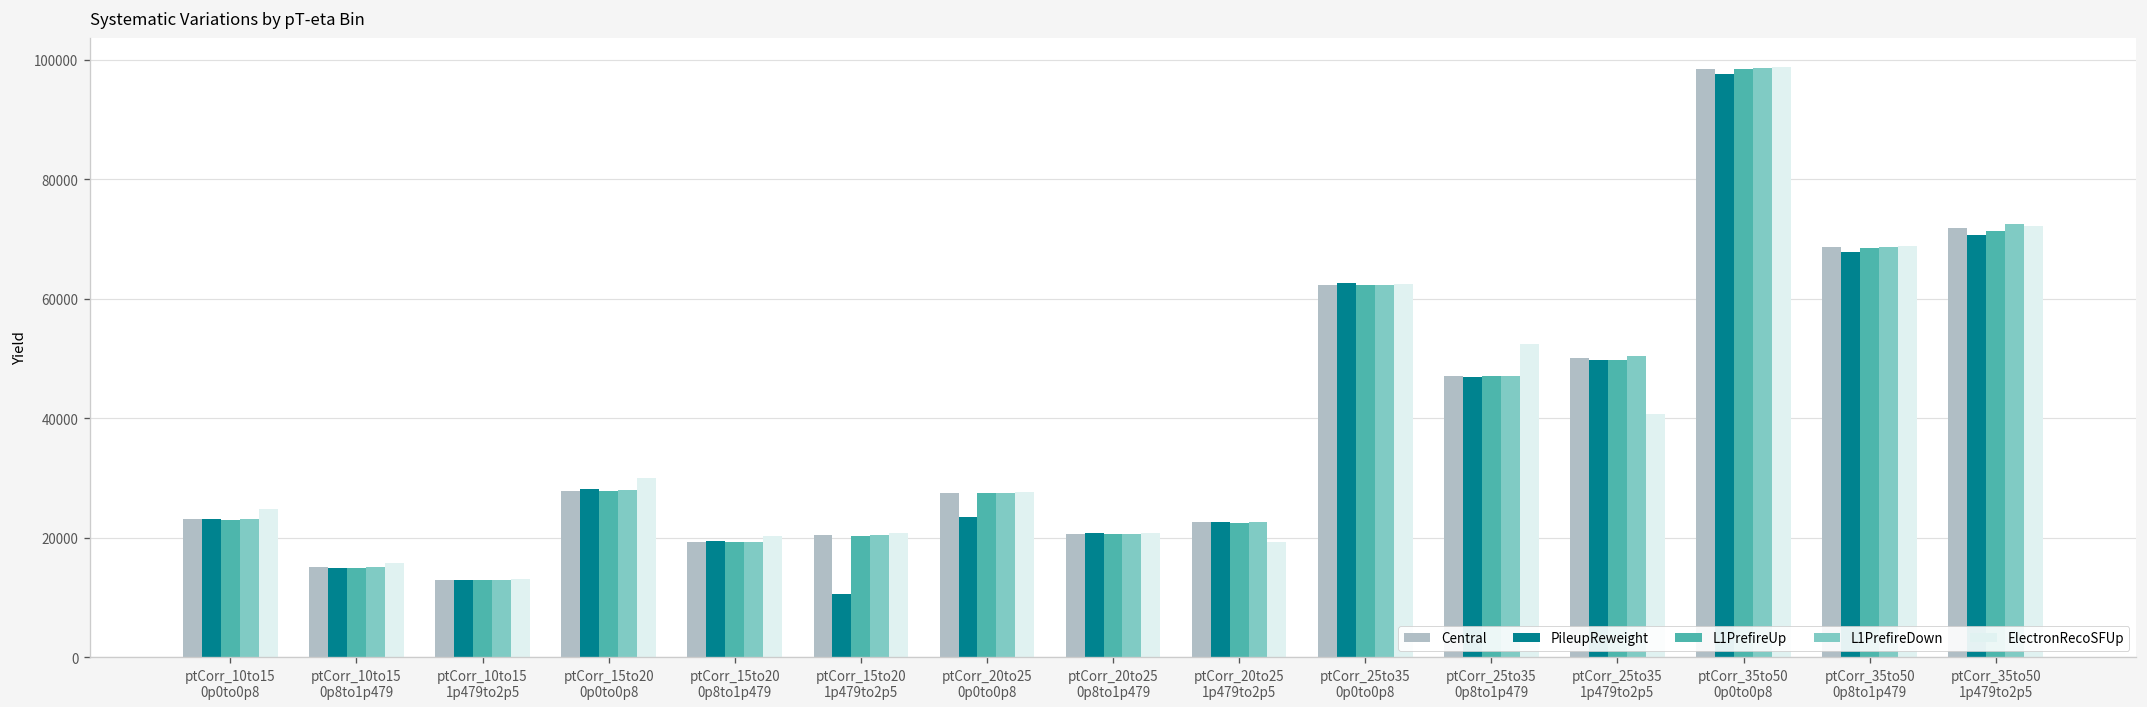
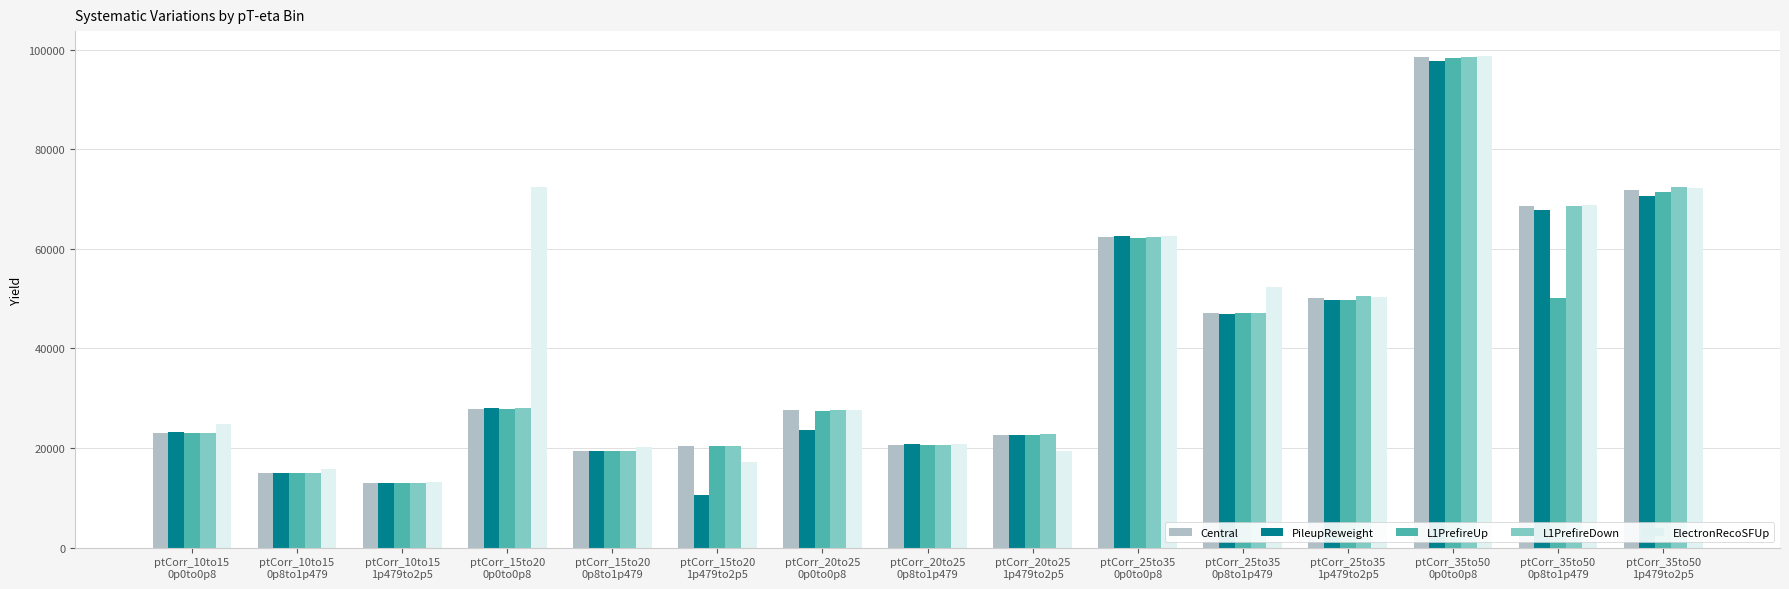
ElectronRecoSFUp, ptCorr_15to20 0p0to0p8: 30000 -> 72000
ElectronRecoSFUp, ptCorr_15to20 1p479to2p5: 21000 -> 17000
ElectronRecoSFUp, ptCorr_25to35 1p479to2p5: 41000 -> 50000
L1PrefireUp, ptCorr_35to50 0p8to1p479: 69000 -> 50000
